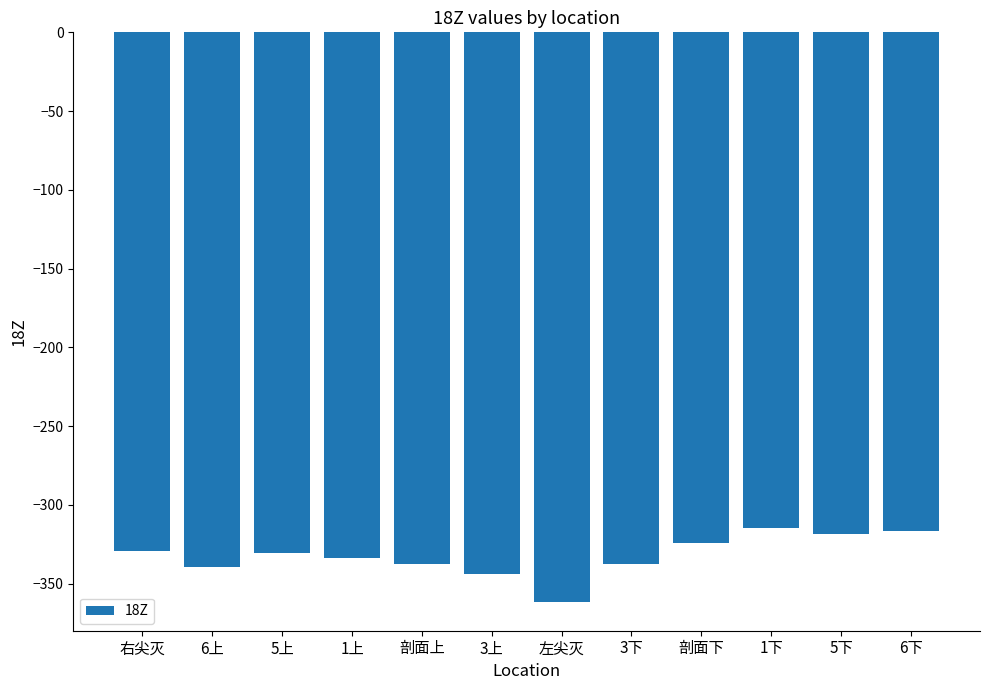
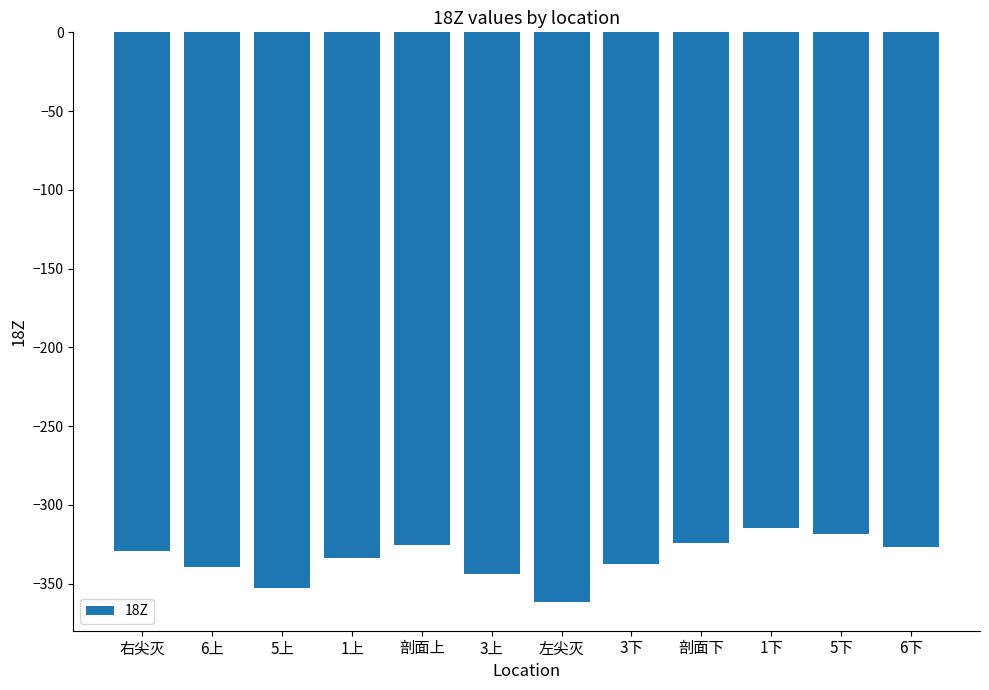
5上: -330 -> -353
剖面上: -338 -> -325
6下: -317 -> -326
